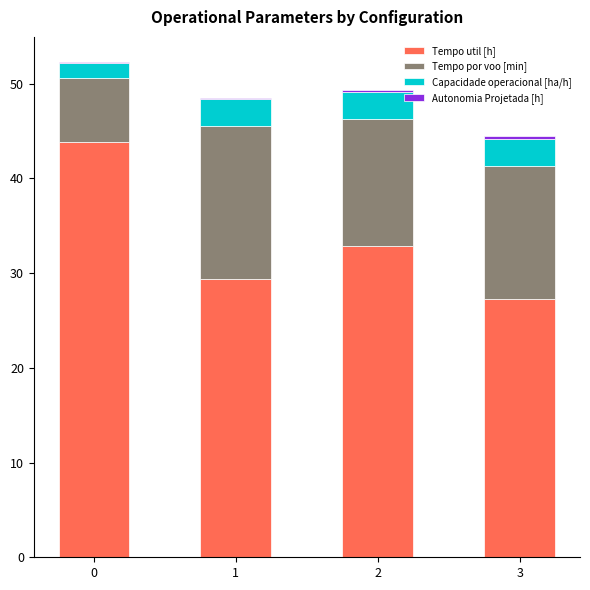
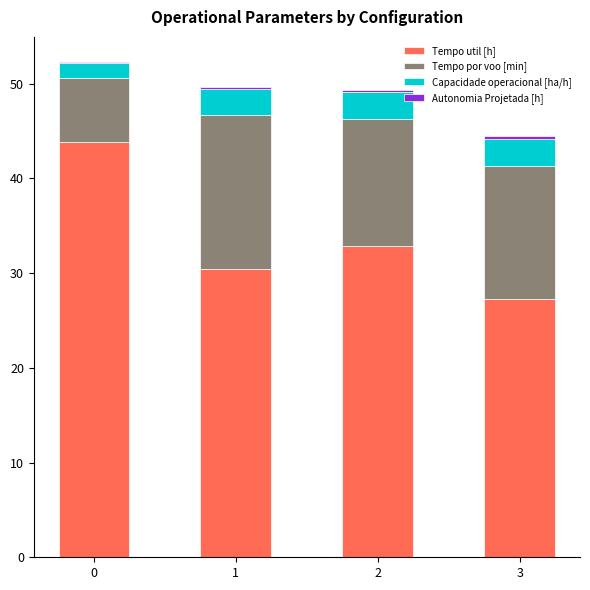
Tempo util [h], 1: 29 -> 30
